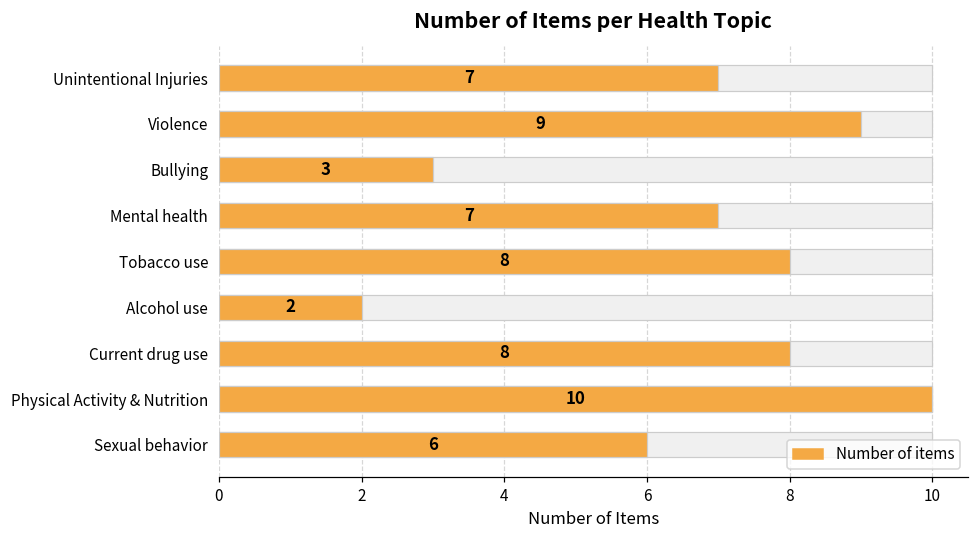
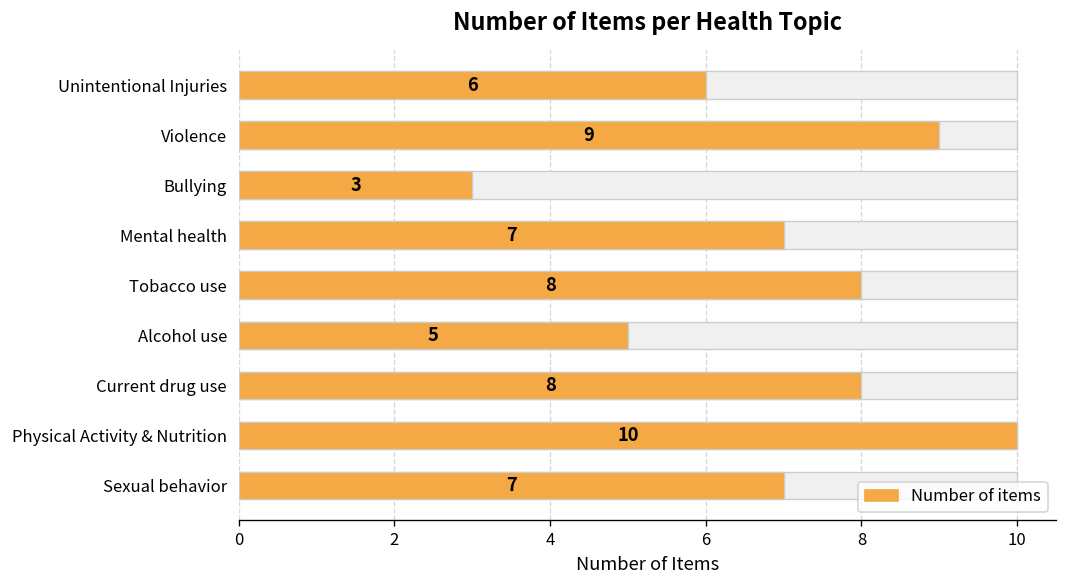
Number of items, Unintentional Injuries: 7 -> 6
Number of items, Alcohol use: 2 -> 5
Number of items, Sexual behavior: 6 -> 7
